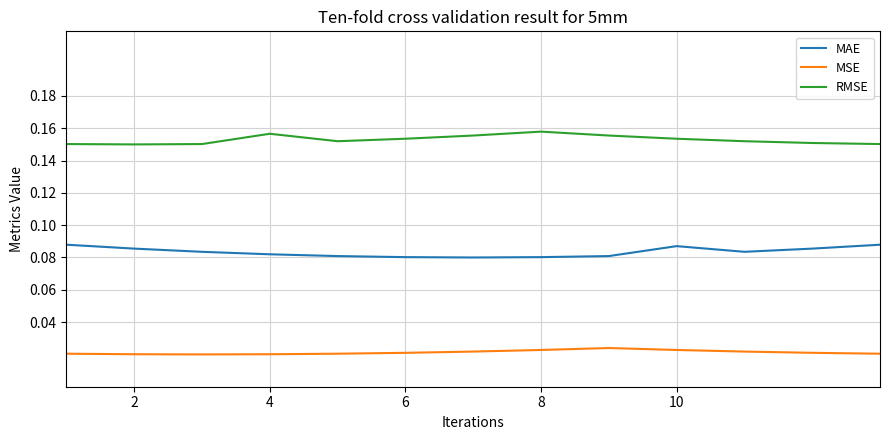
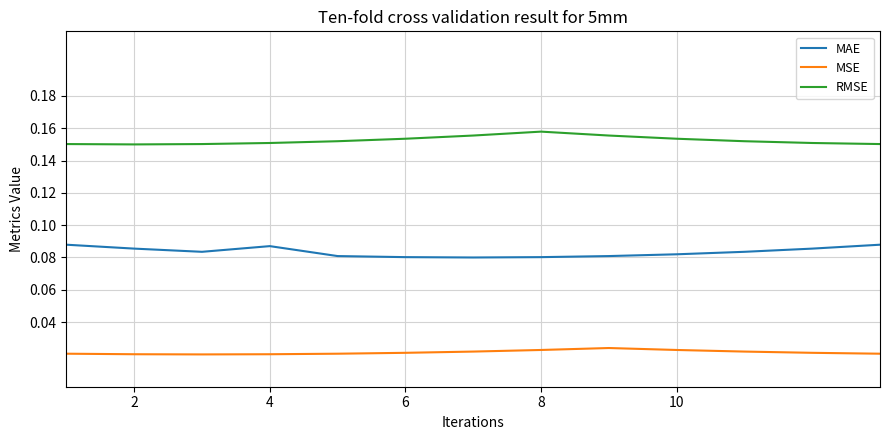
MAE, 4: 0.082 -> 0.087
RMSE, 4: 0.157 -> 0.151
MAE, 10: 0.087 -> 0.082
